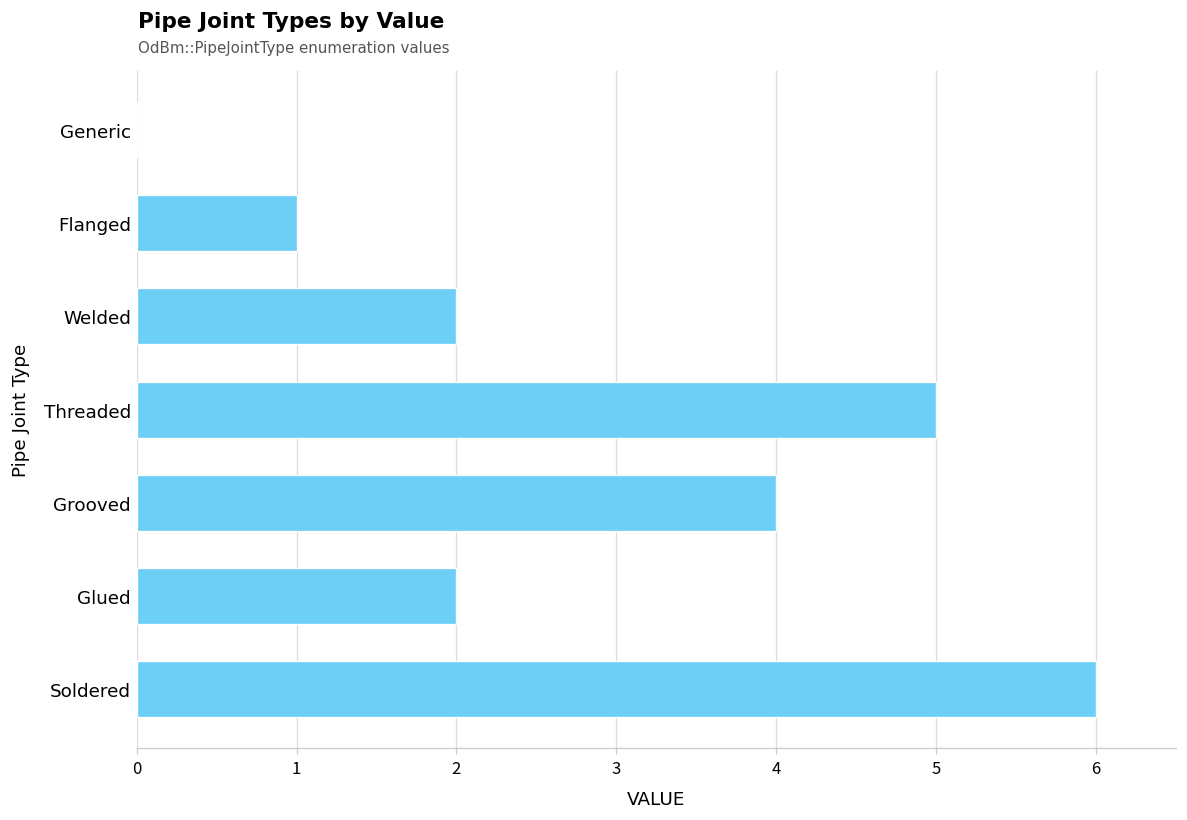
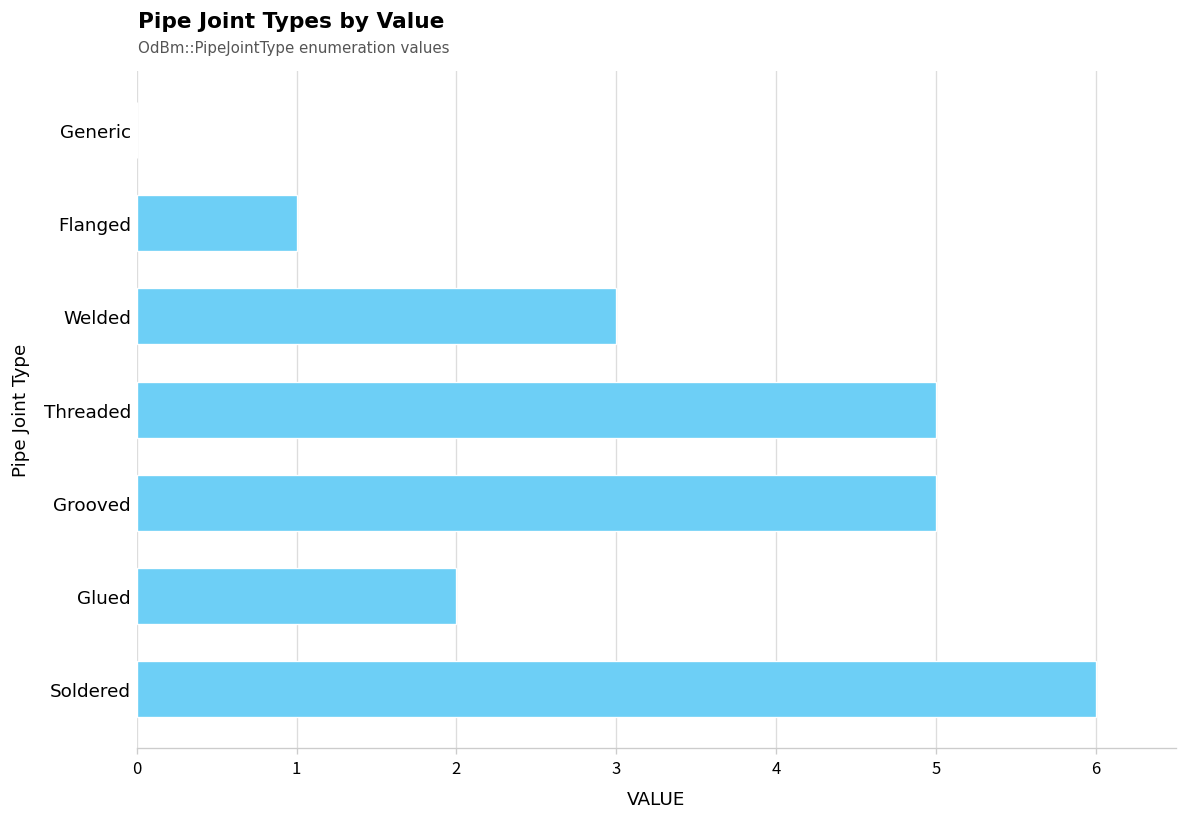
Welded: 2 -> 3
Grooved: 4 -> 5
